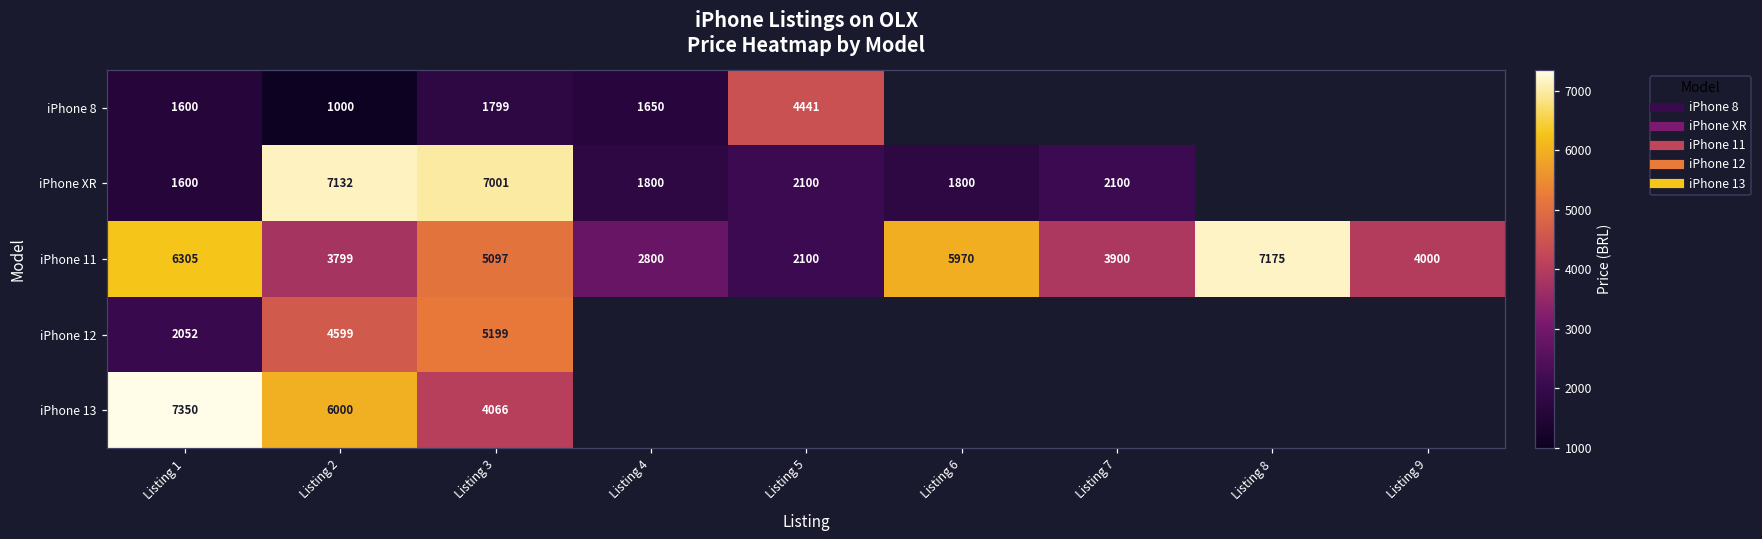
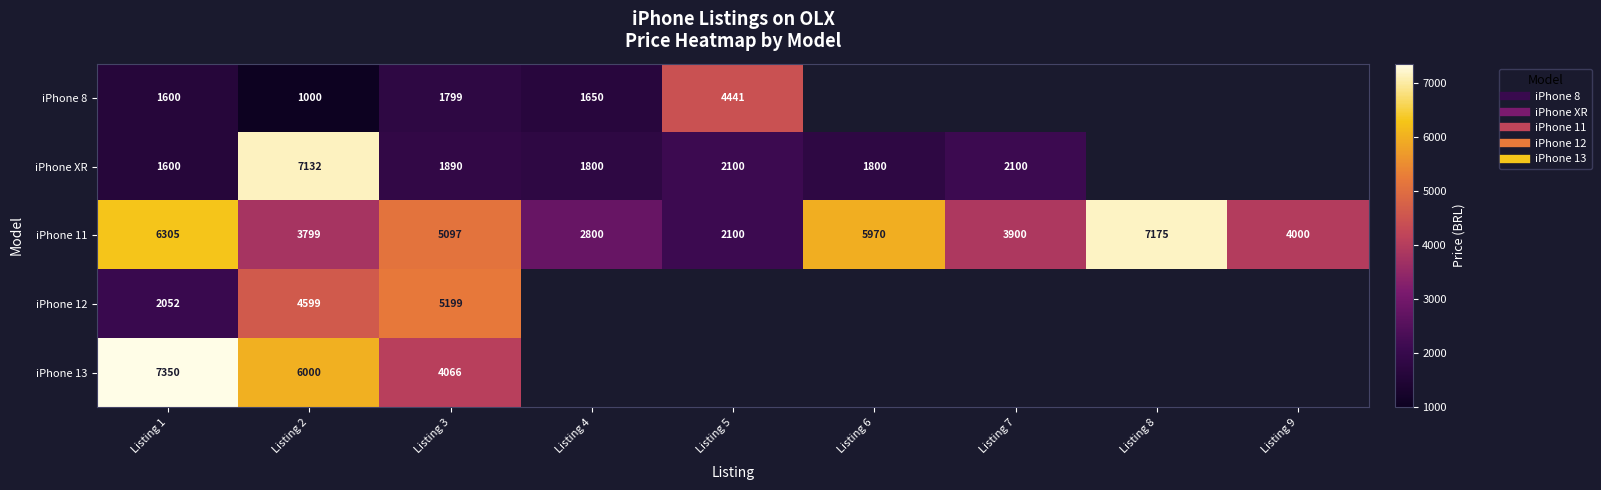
iPhone XR, Listing 3: 7001 -> 1890
